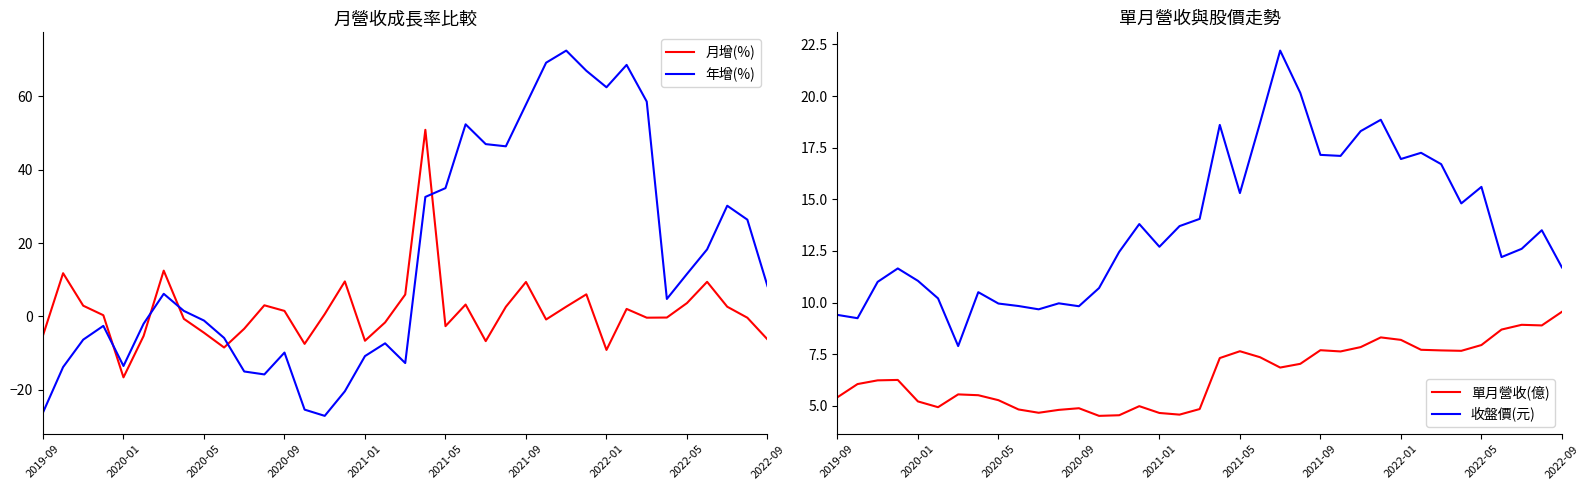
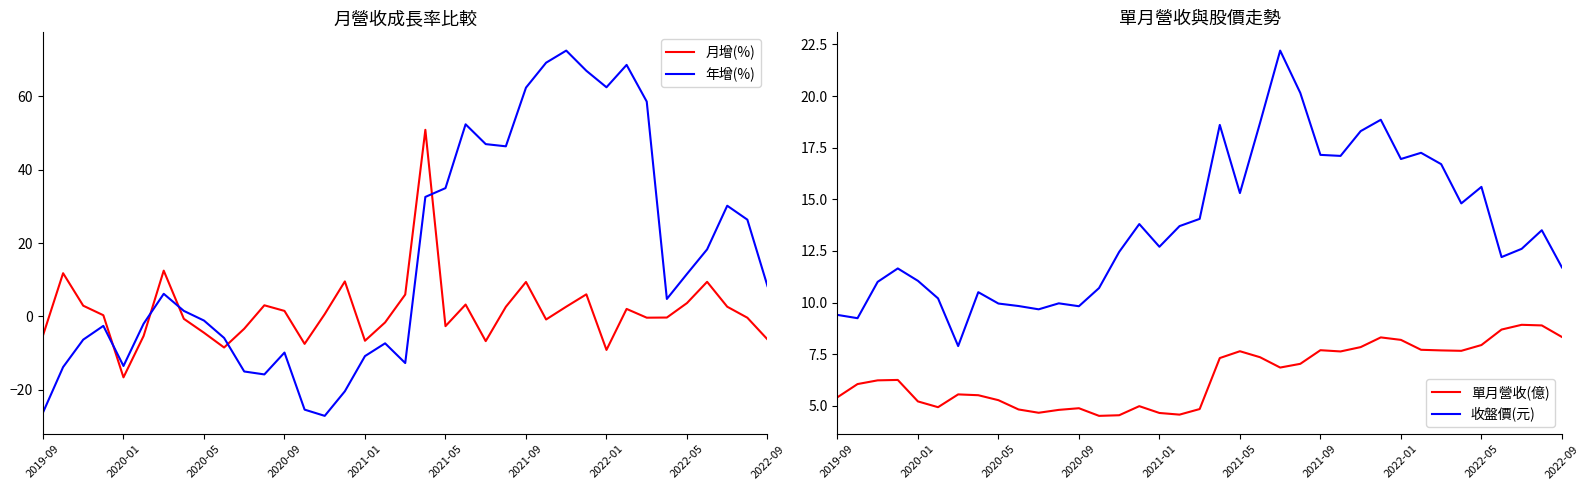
月營收成長率比較, 年增(%), 2021-09: 58 -> 62
單月營收與股價走勢, 單月營收(億), 2022-09: 9.6 -> 8.3
